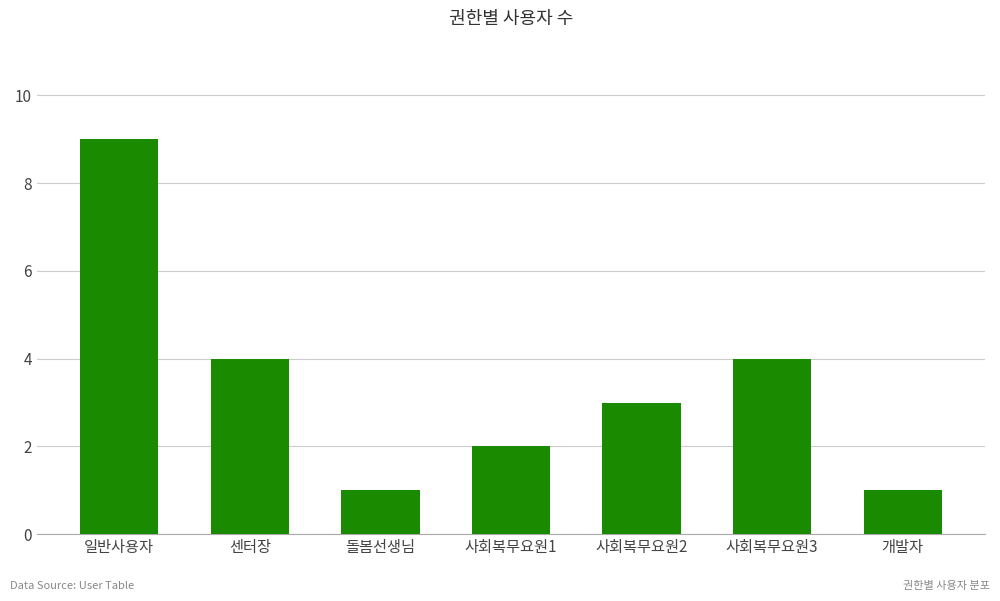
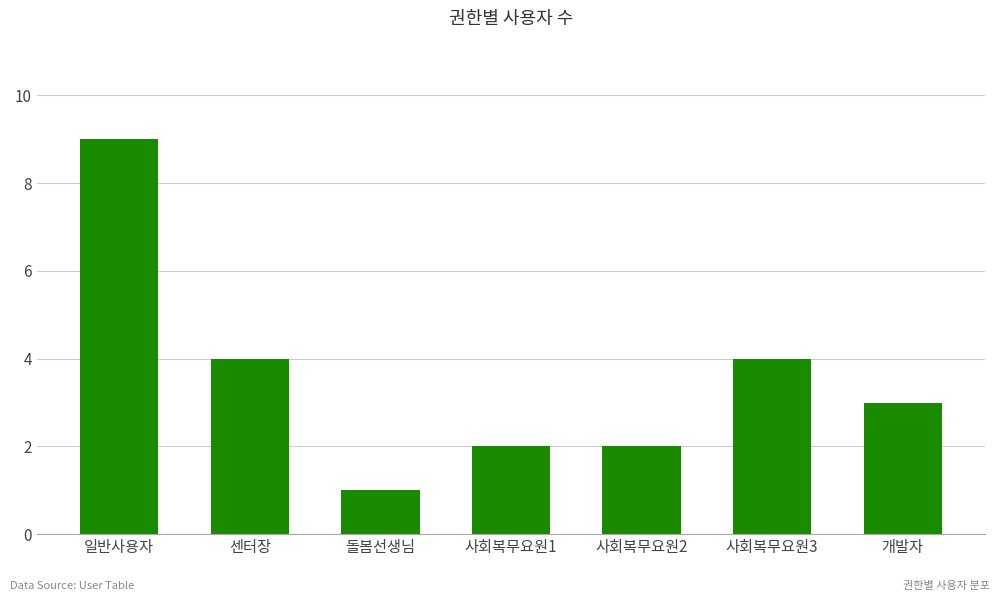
사회복무요원2: 3 -> 2
개발자: 1 -> 3
